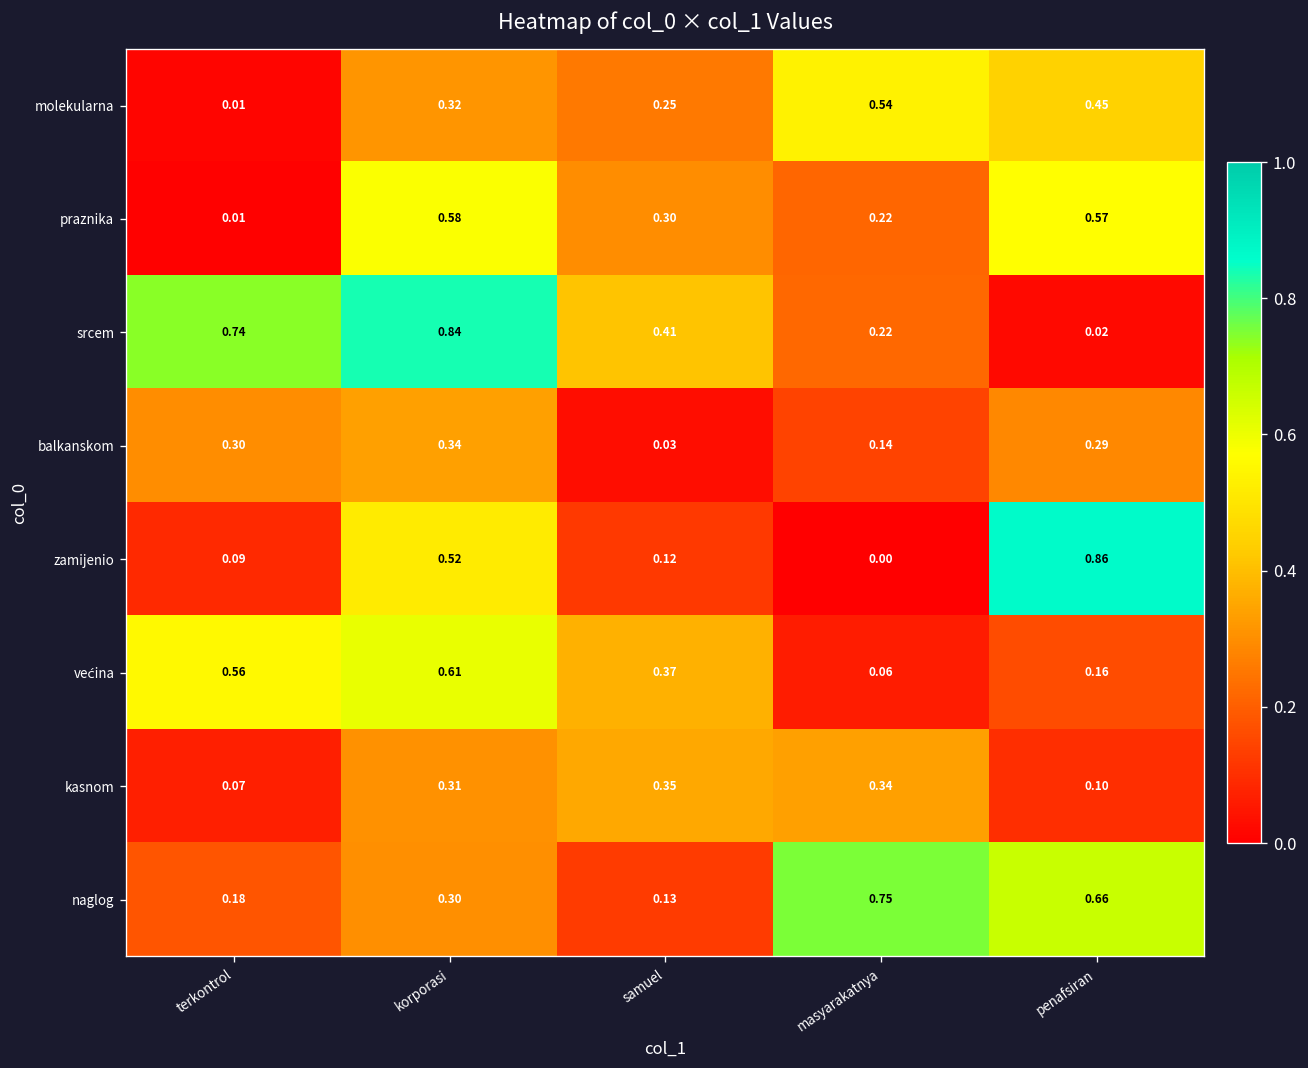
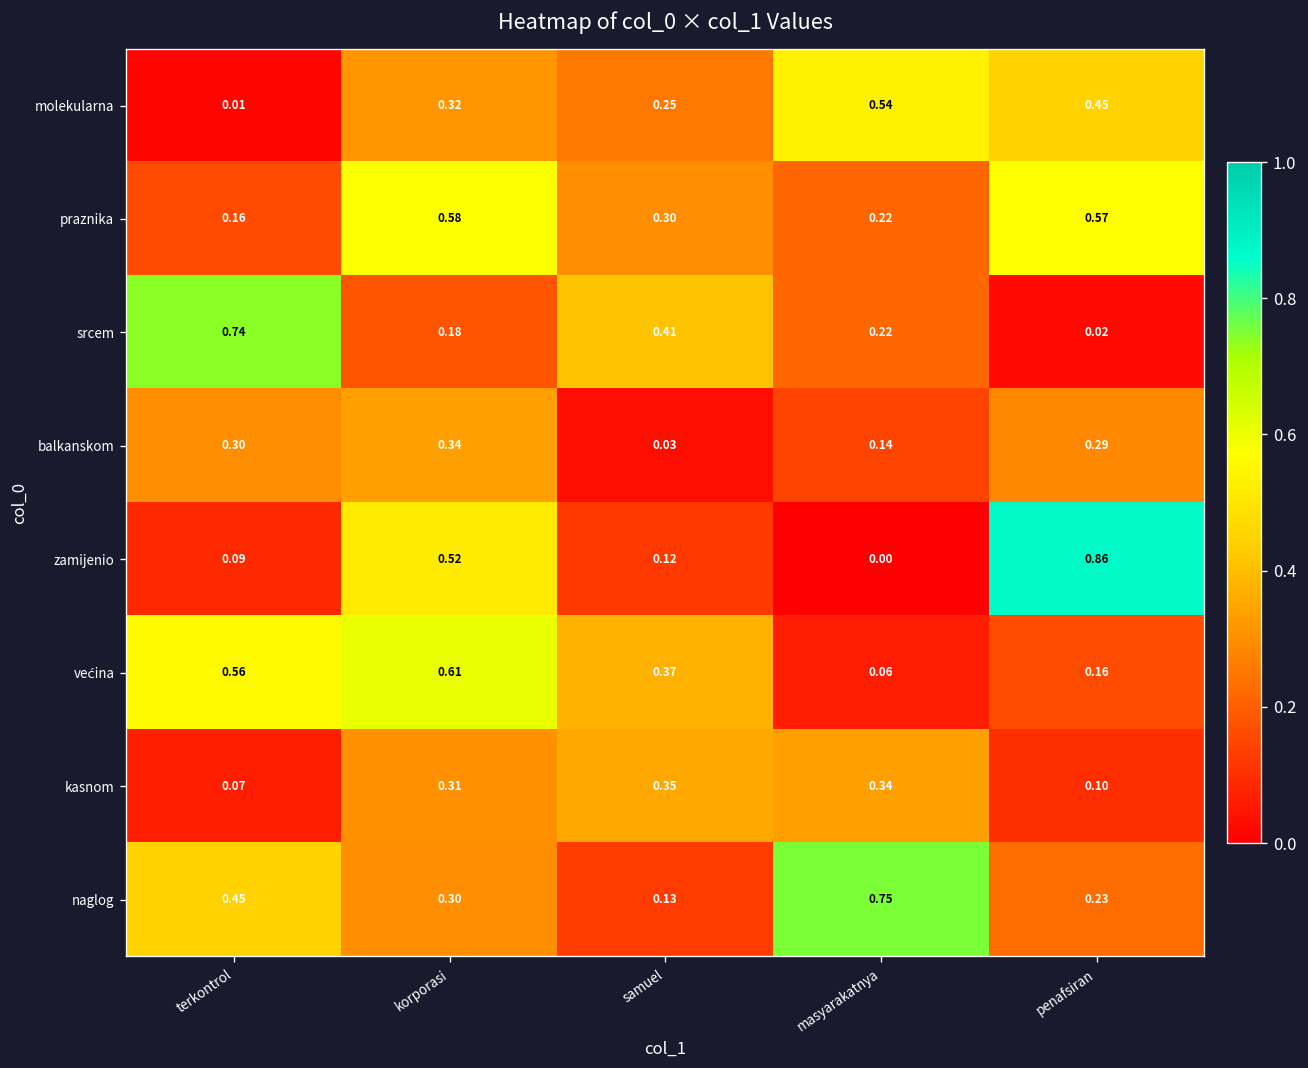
praznika, terkontrol: 0.01 -> 0.16
srcem, korporasi: 0.84 -> 0.18
naglog, terkontrol: 0.18 -> 0.45
naglog, penafsiran: 0.66 -> 0.23
